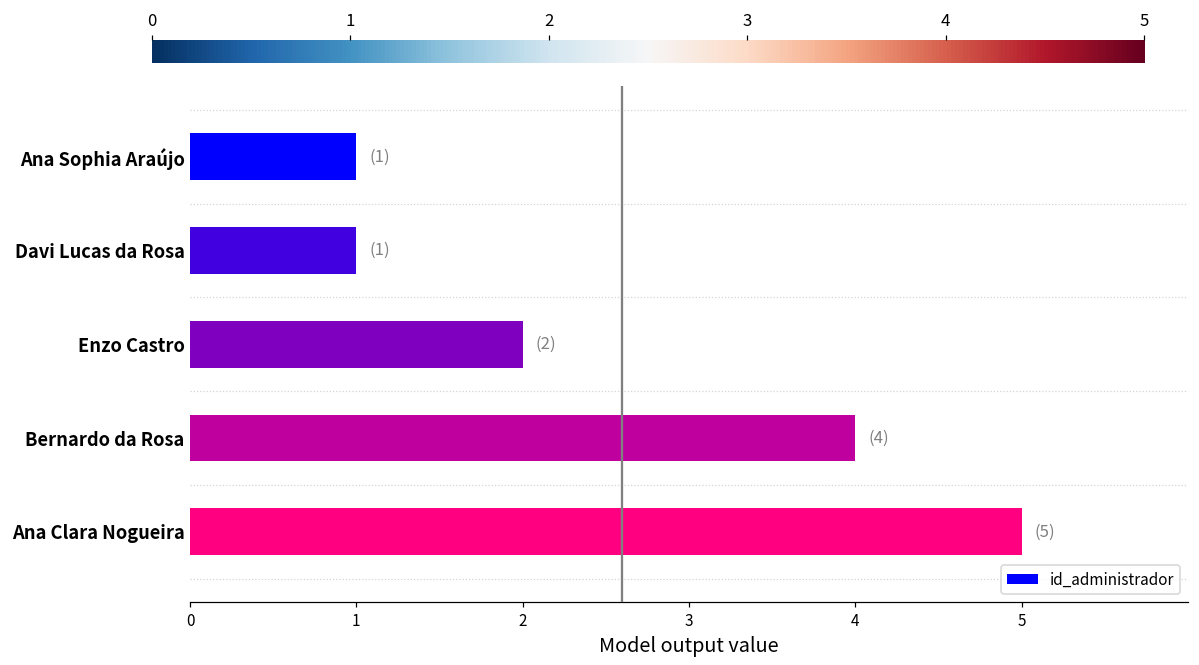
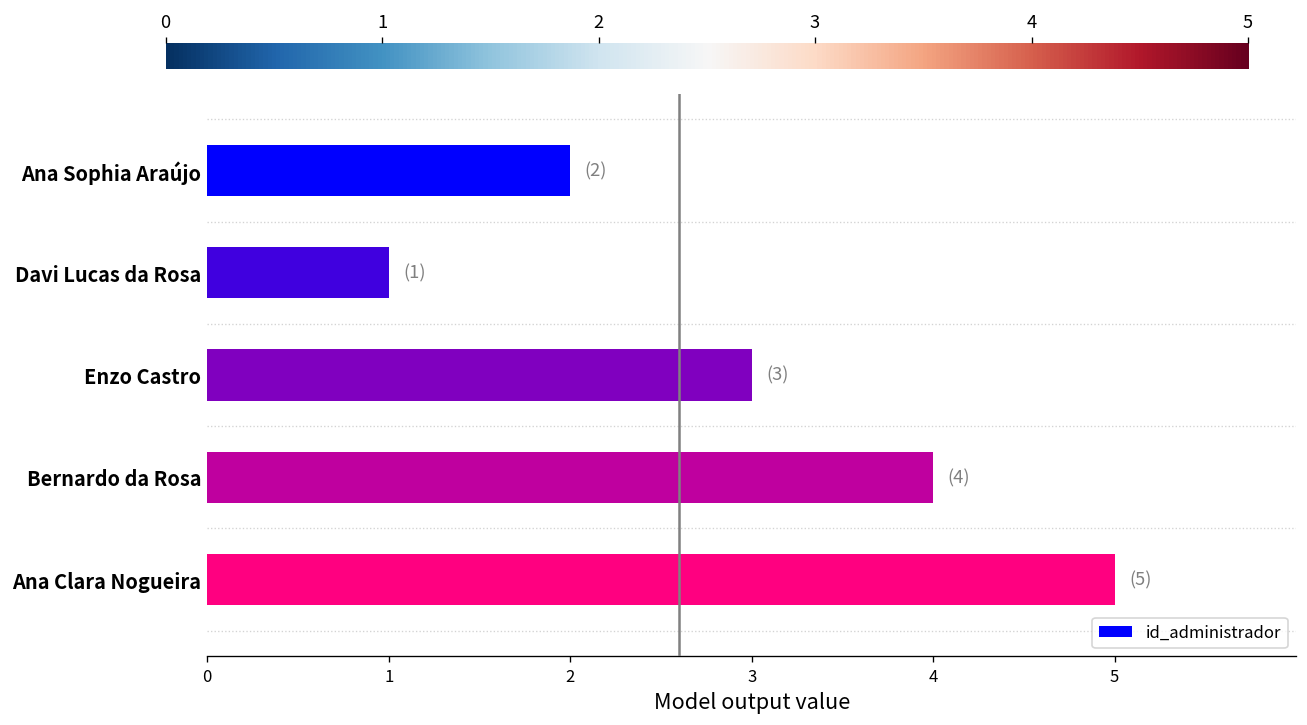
Ana Sophia Araújo: (1) -> (2)
Enzo Castro: (2) -> (3)
